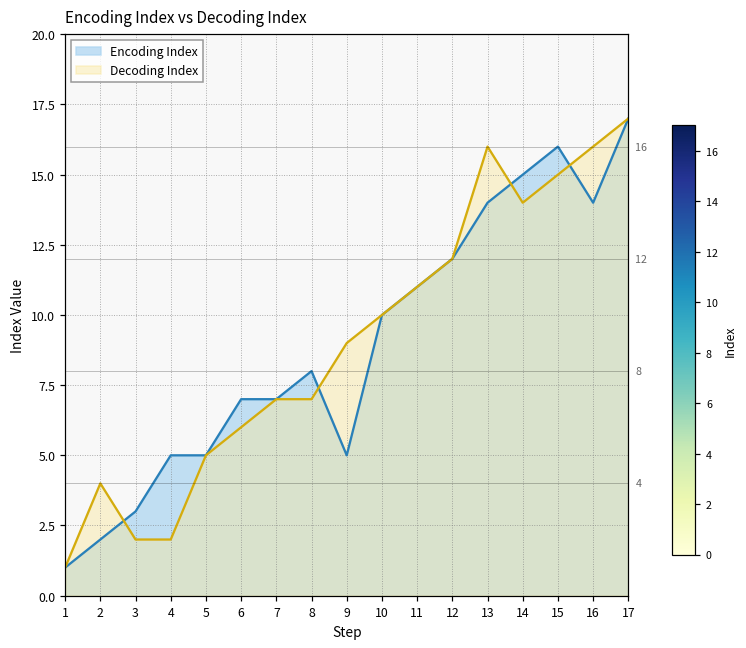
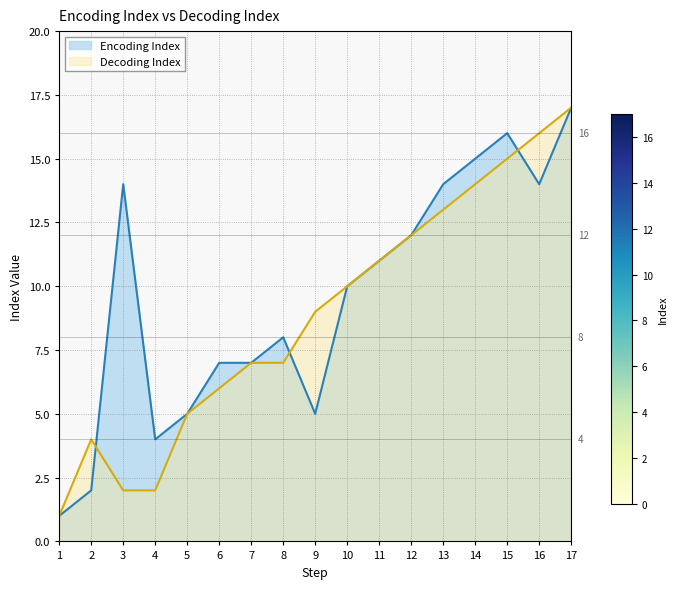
Encoding Index, 3: 3 -> 14
Encoding Index, 4: 5 -> 4
Decoding Index, 13: 16 -> 13
